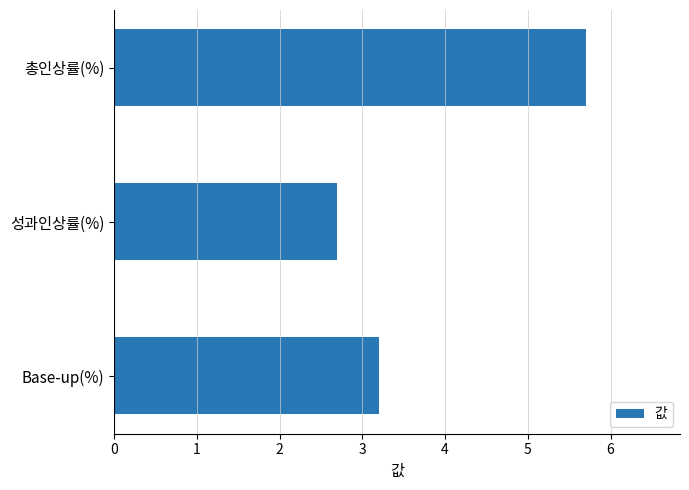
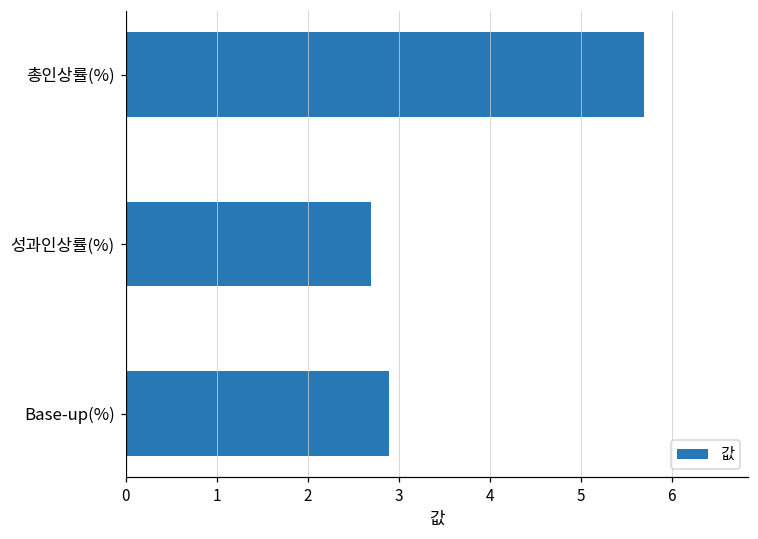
Base-up(%): 3.2 -> 2.9
